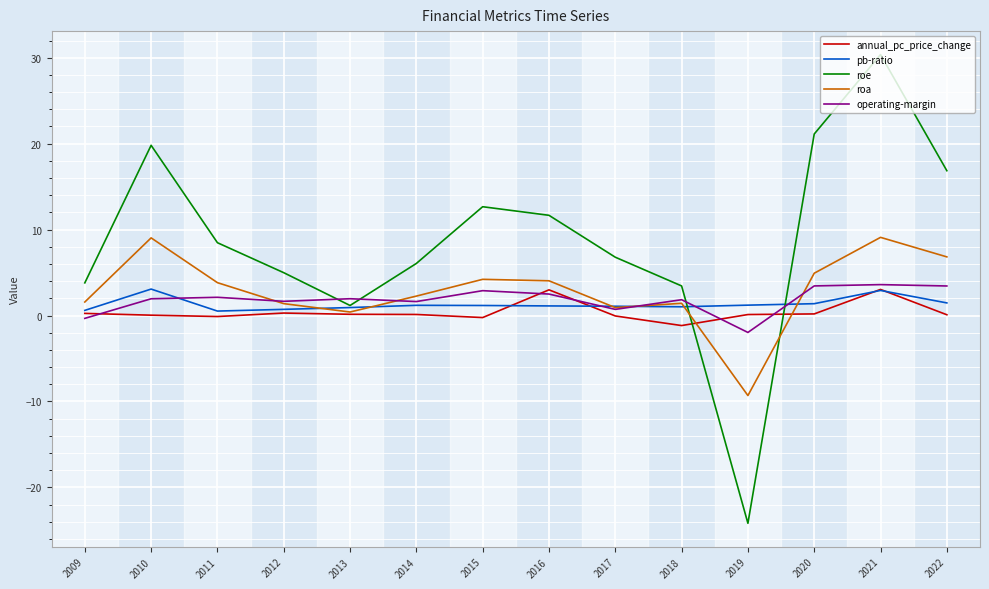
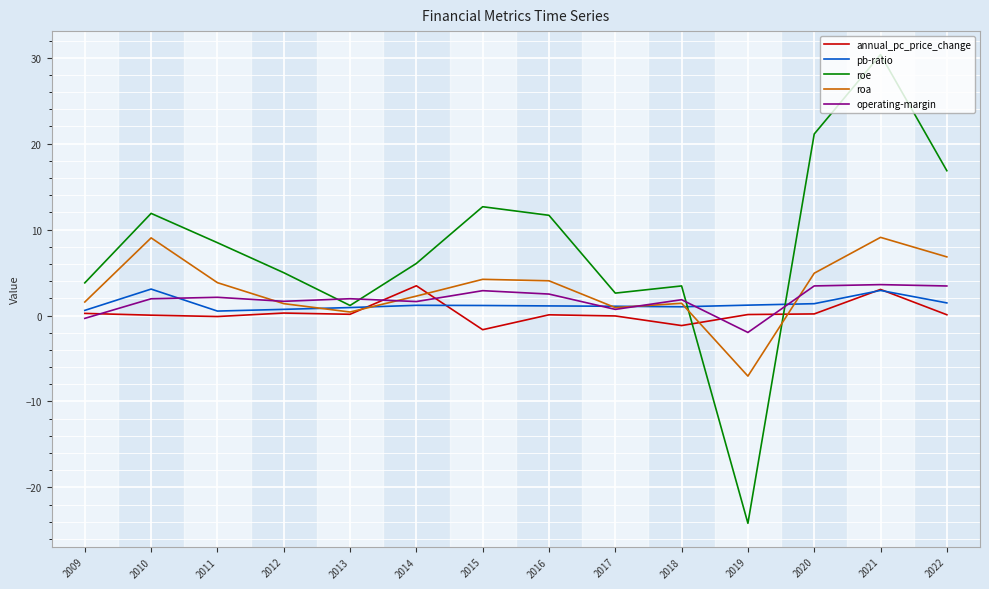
roe, 2010: 20 -> 12
annual_pc_price_change, 2014: 0 -> 3
annual_pc_price_change, 2015: 0 -> -2
annual_pc_price_change, 2016: 3 -> 0
roe, 2017: 7 -> 3
roa, 2019: -9 -> -7
